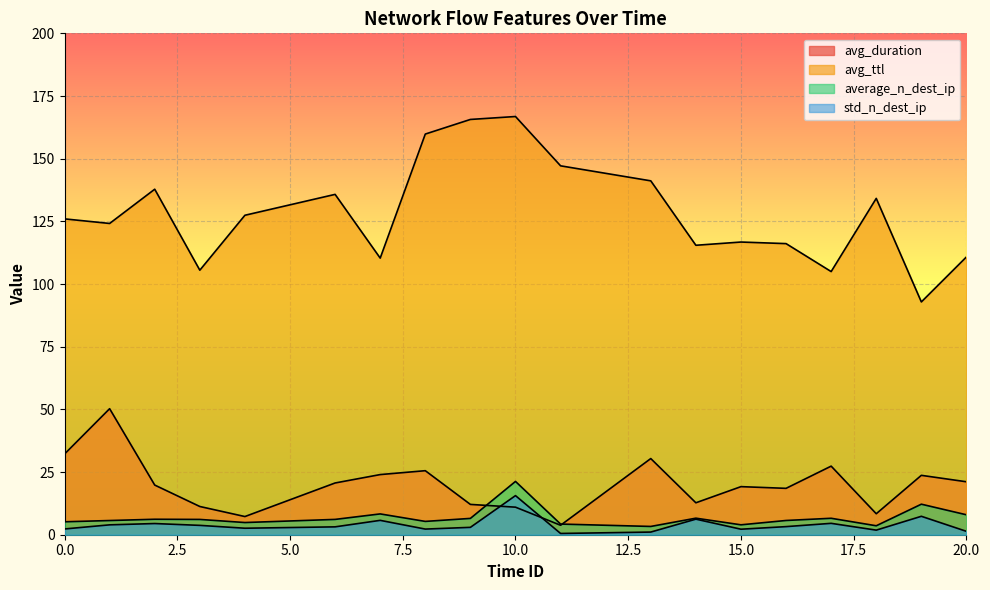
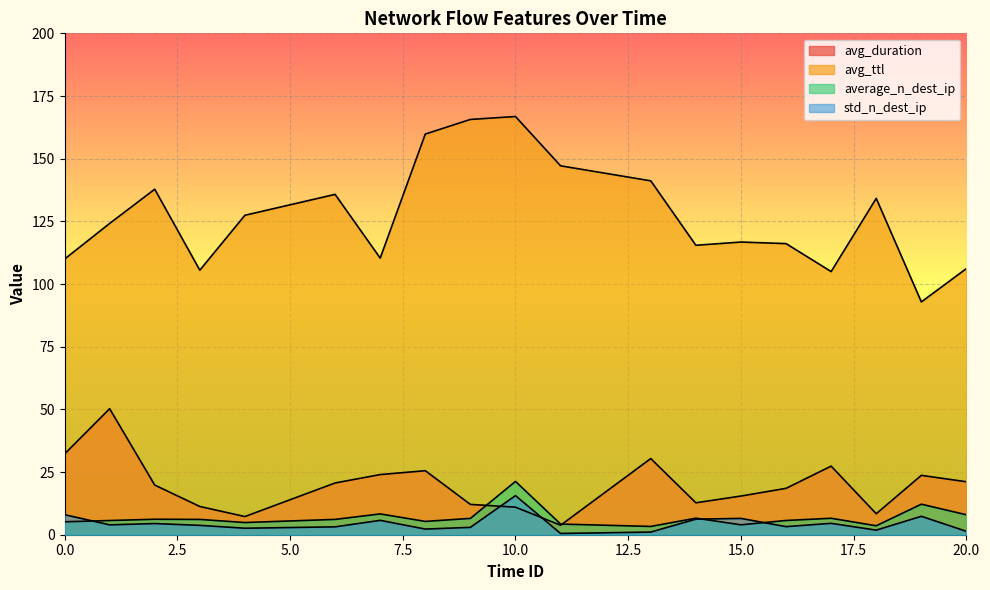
avg_ttl, 0.0: 126 -> 110
std_n_dest_ip, 0.0: 2 -> 8
avg_duration, 15.0: 19 -> 15
std_n_dest_ip, 15.0: 2 -> 7
avg_ttl, 20.0: 111 -> 106
